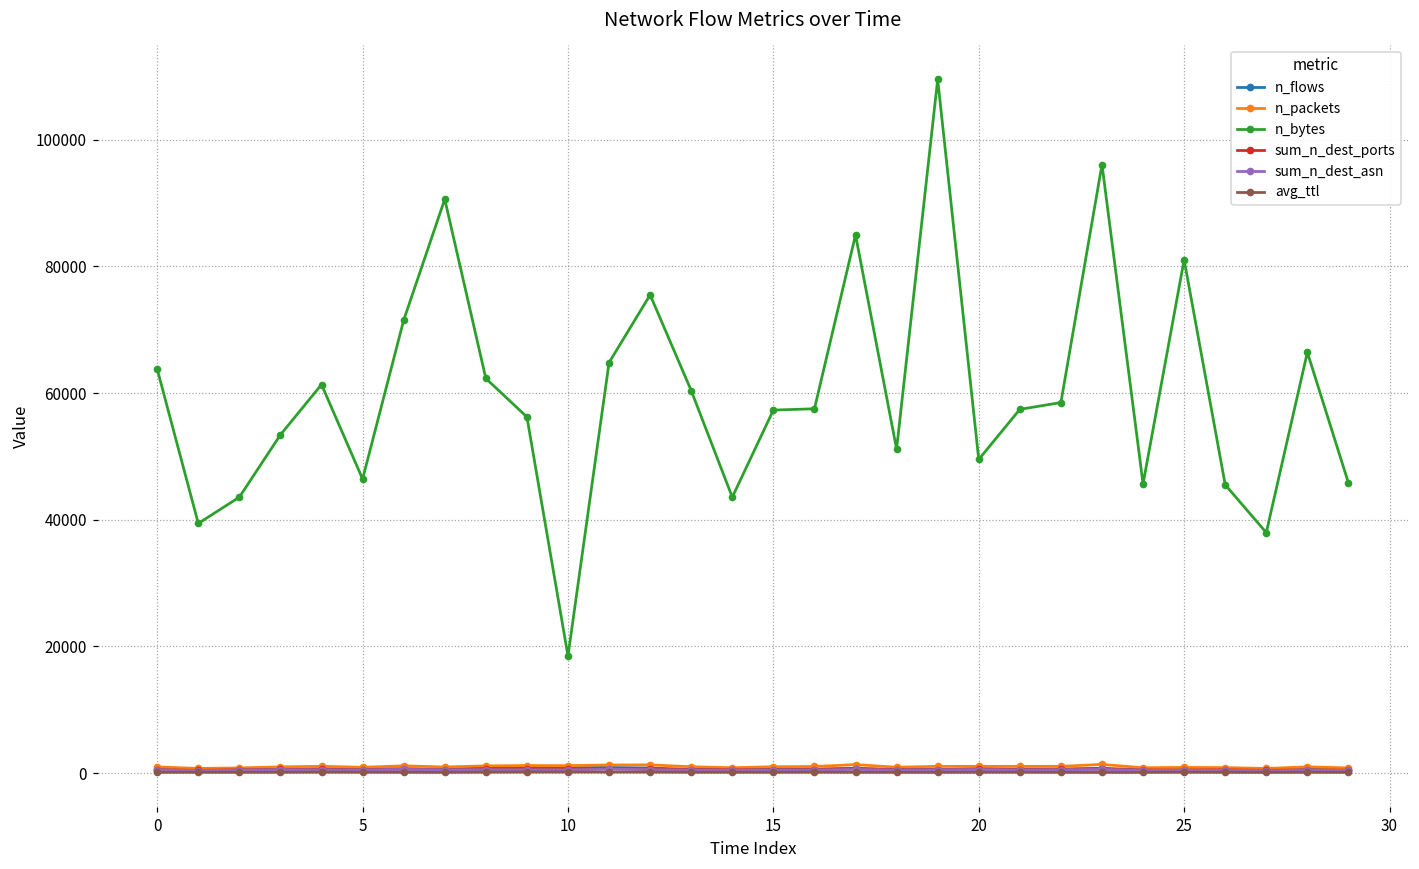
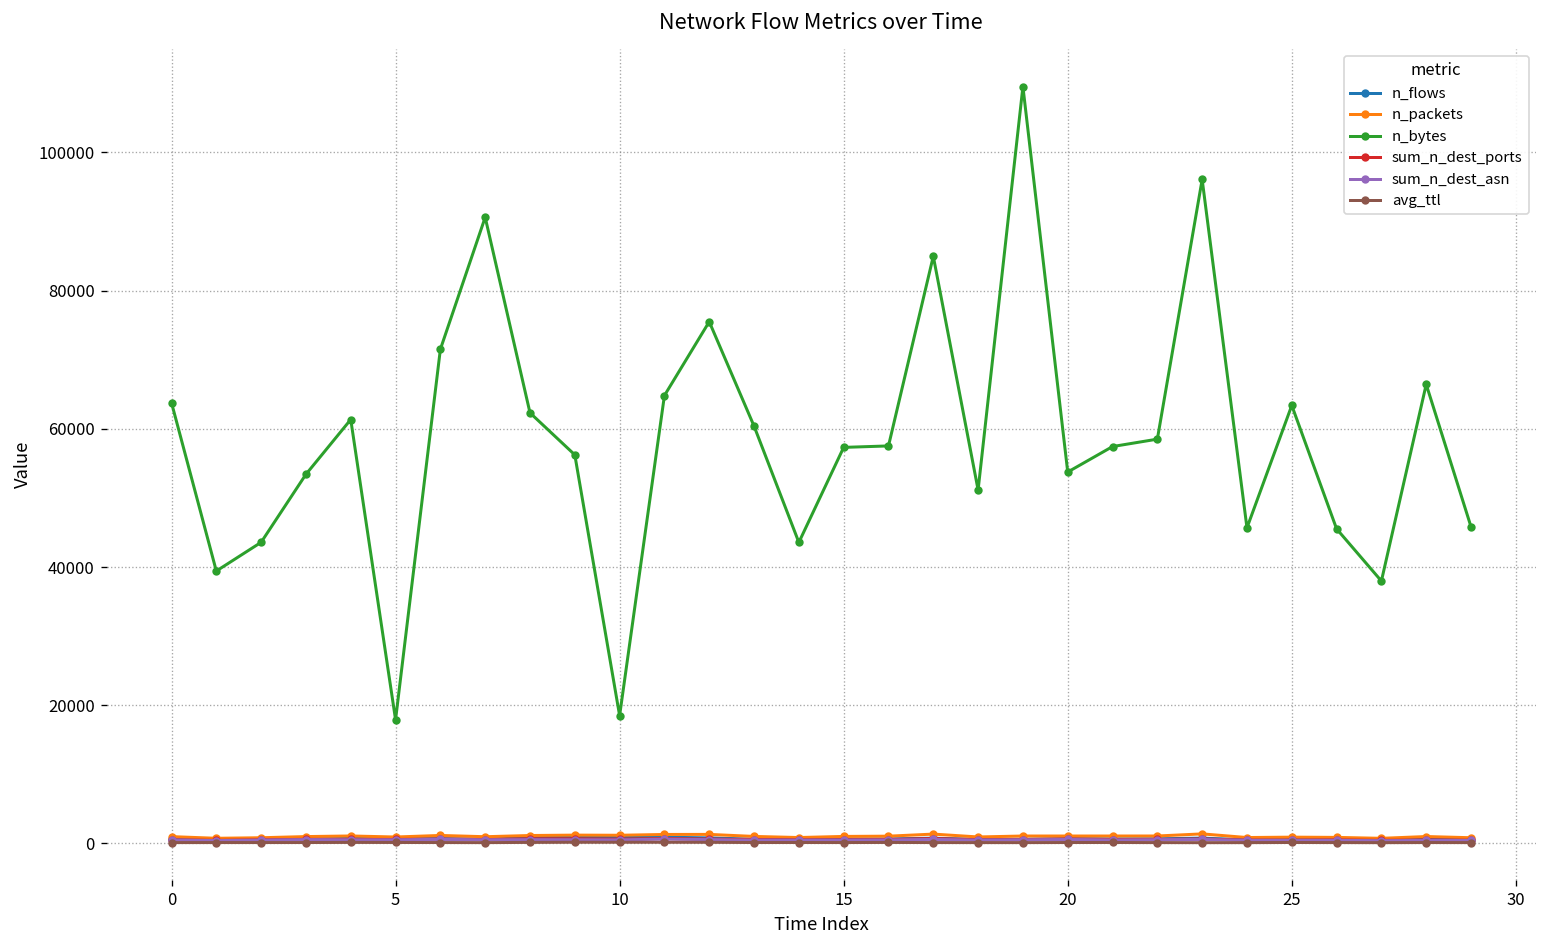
n_bytes, 5: 46000 -> 18000
n_bytes, 20: 50000 -> 54000
n_bytes, 25: 81000 -> 63000
